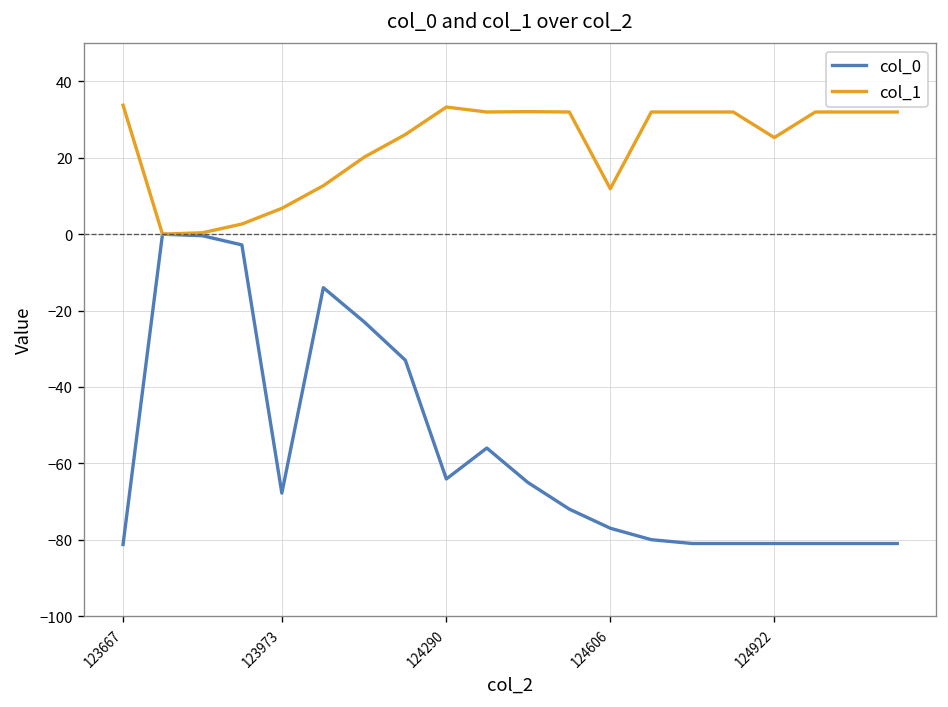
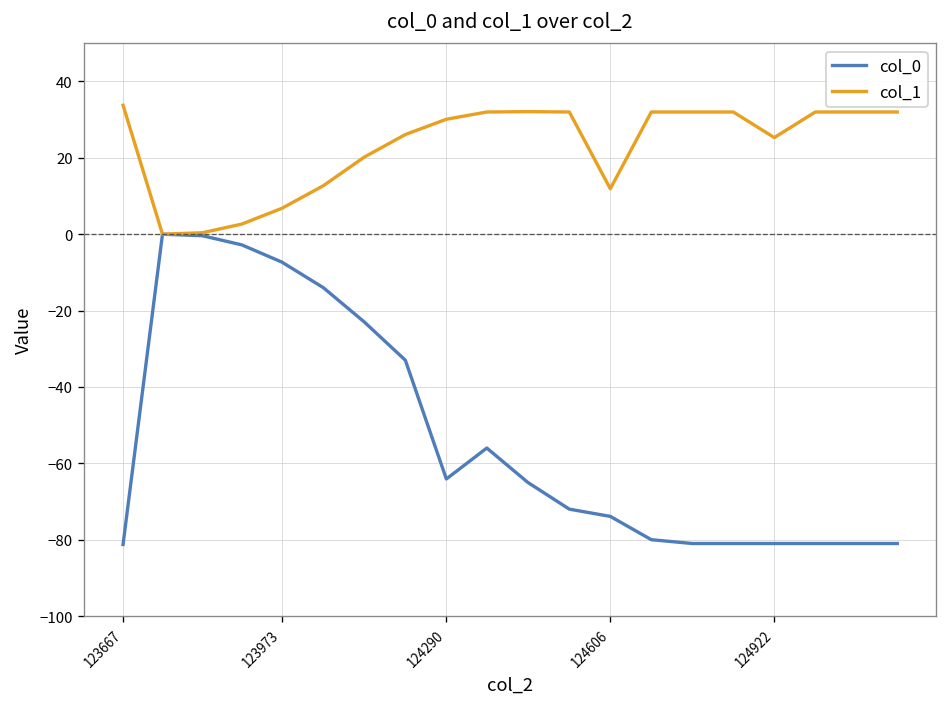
col_0, 123973: -68 -> -7
col_1, 124290: 33 -> 30
col_0, 124606: -77 -> -74
